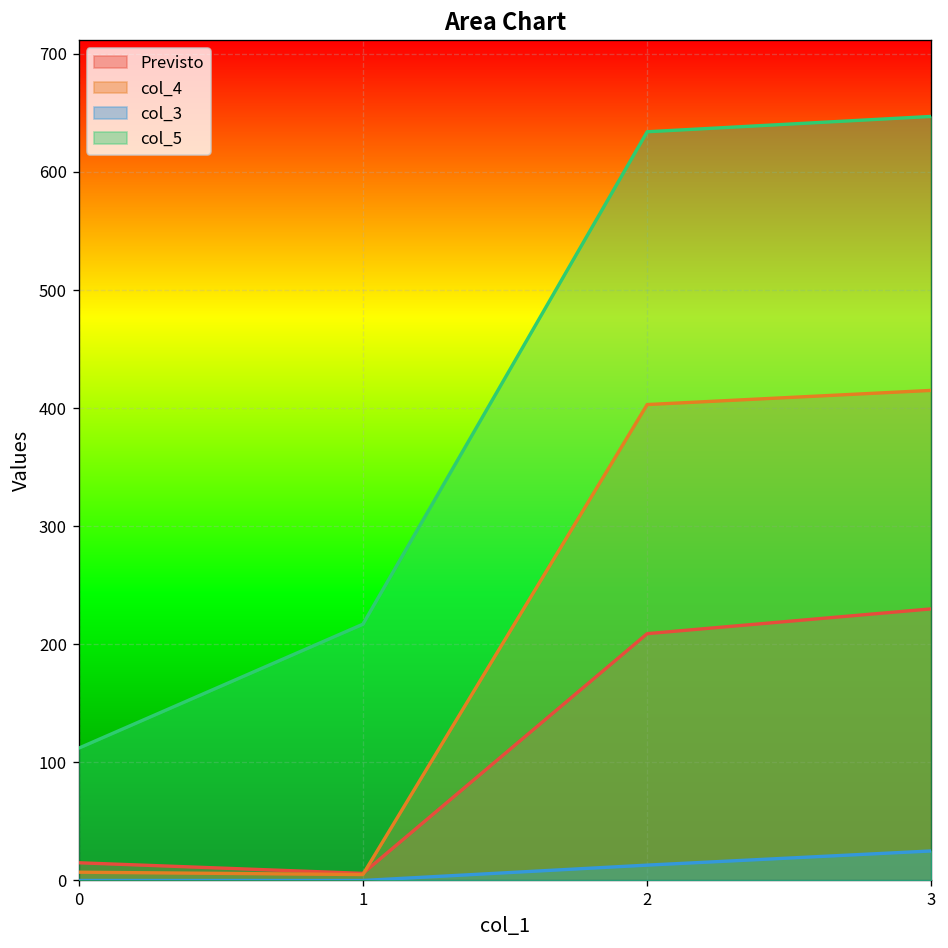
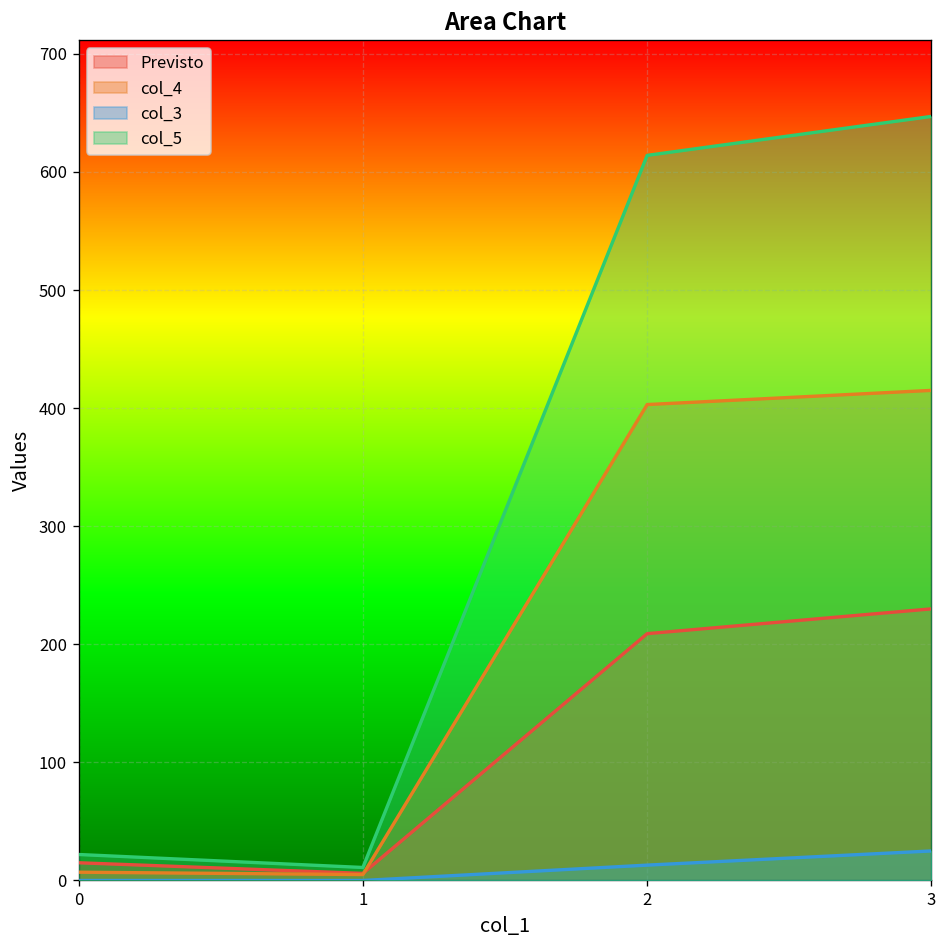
col_5, 0: 110 -> 20
col_5, 1: 220 -> 10
col_5, 2: 630 -> 610
